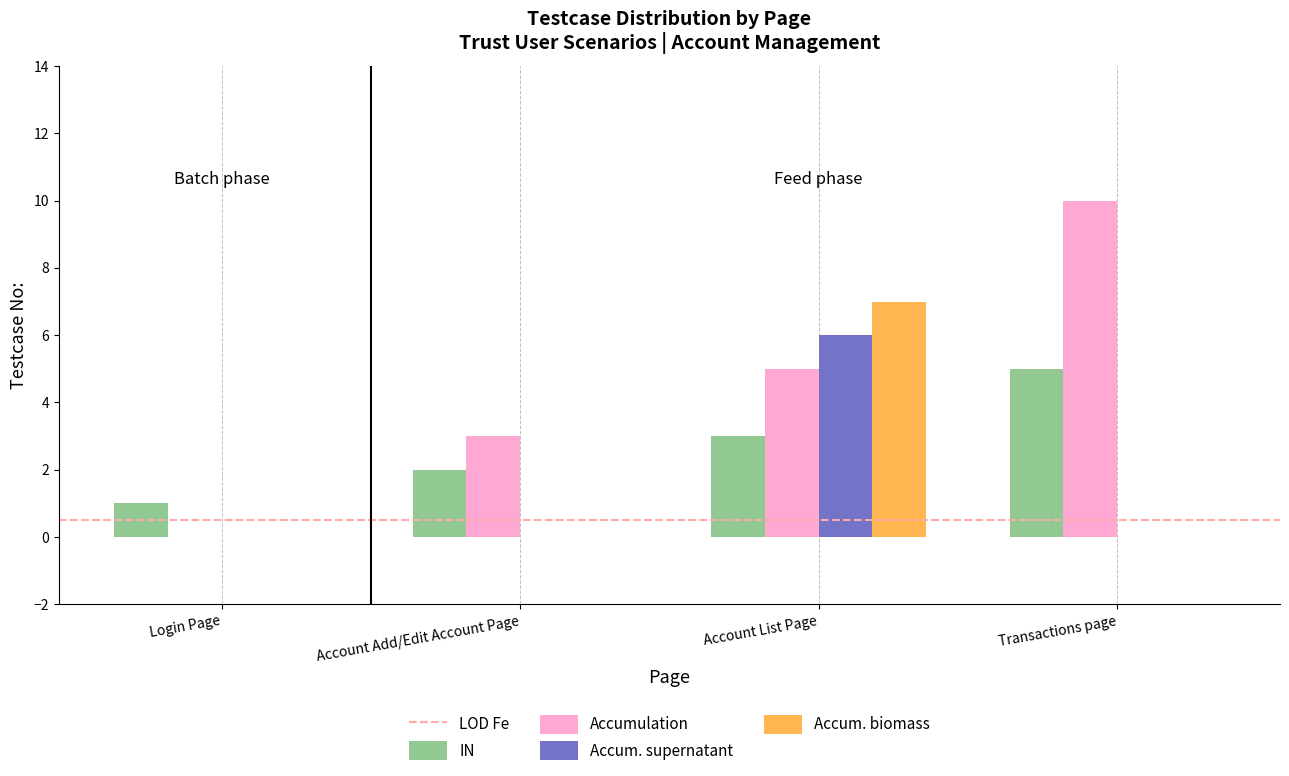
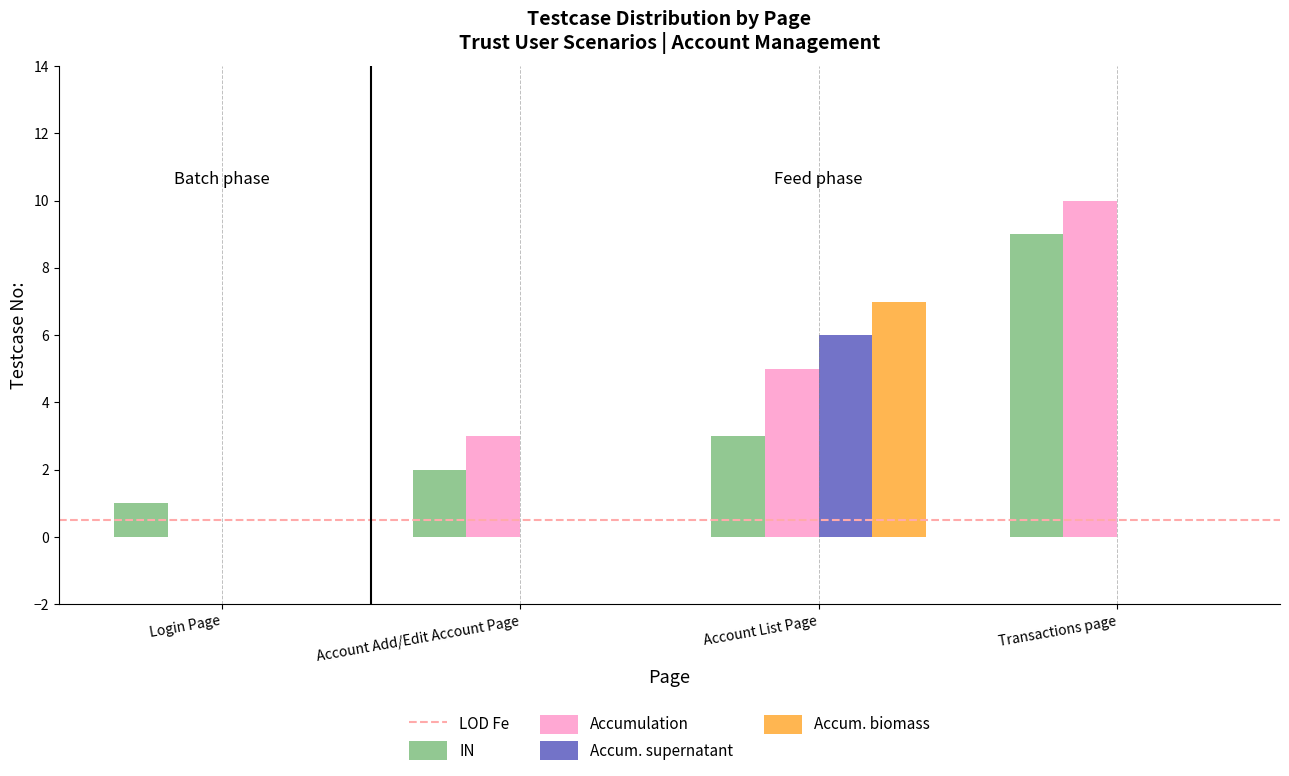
IN, Transactions page: 5 -> 9
